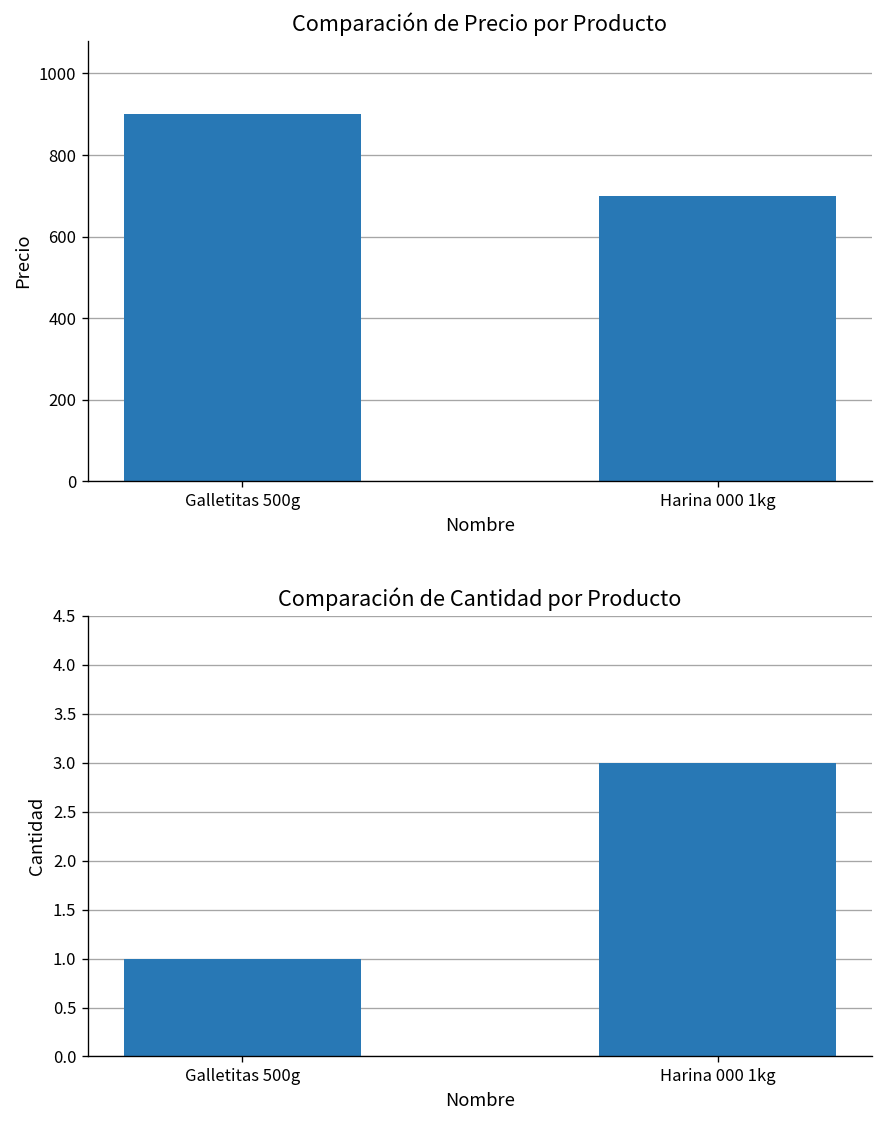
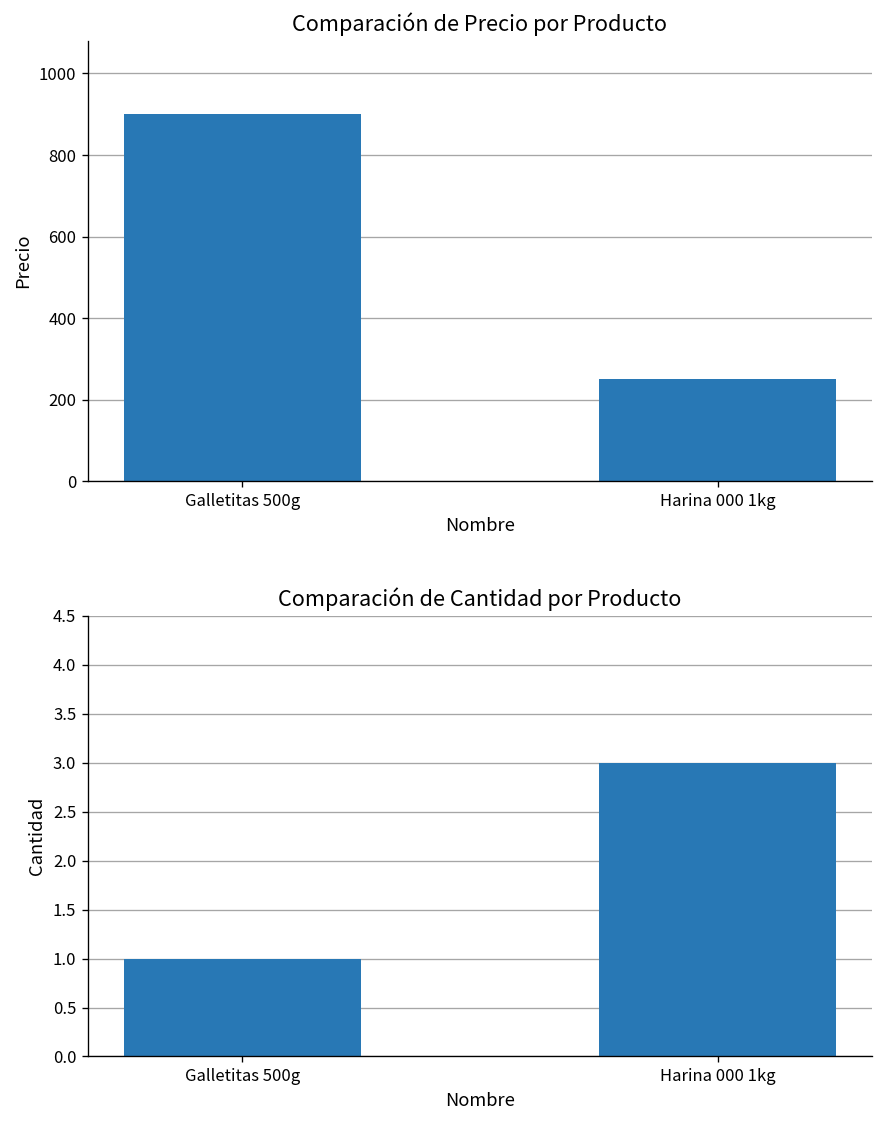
Comparación de Precio por Producto, Harina 000 1kg: 700 -> 250
